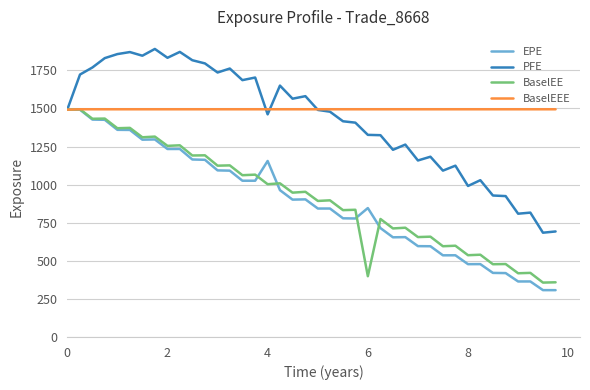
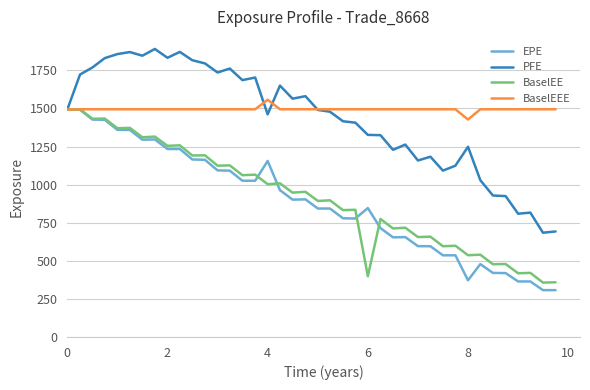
BaselEEE, 4: 1490 -> 1560
EPE, 8: 480 -> 370
PFE, 8: 990 -> 1250
BaselEEE, 8: 1490 -> 1430
